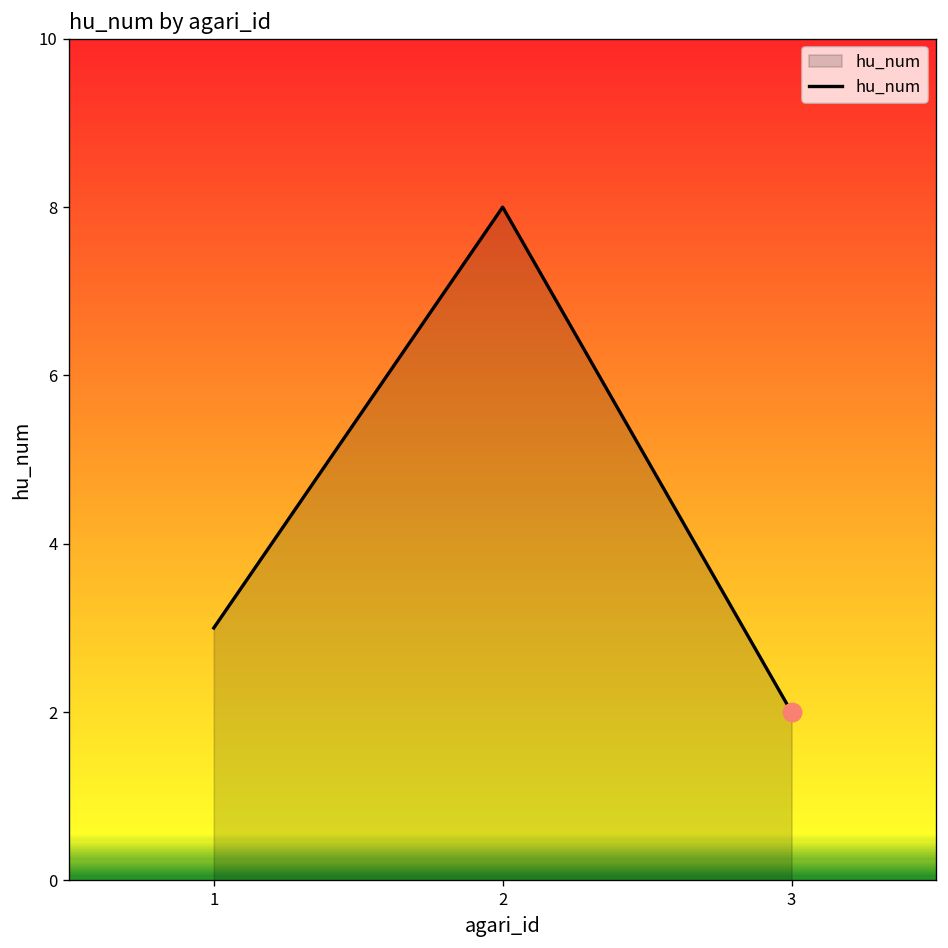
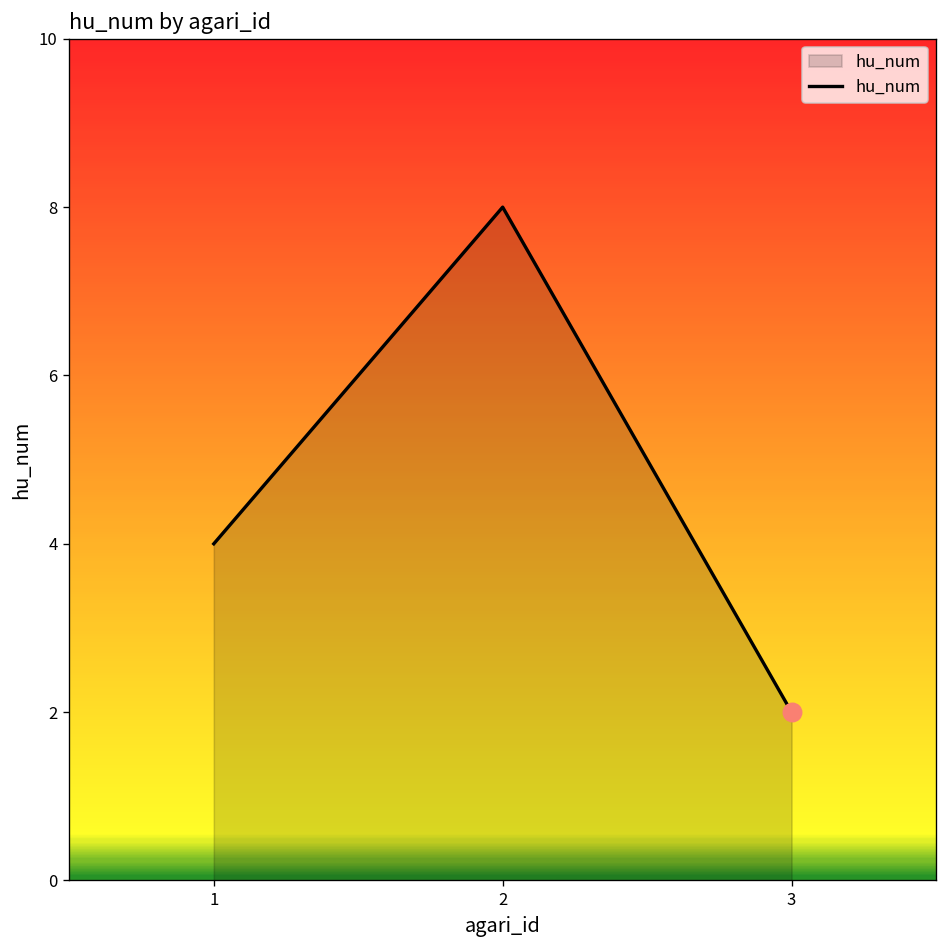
hu_num, 1: 3 -> 4
